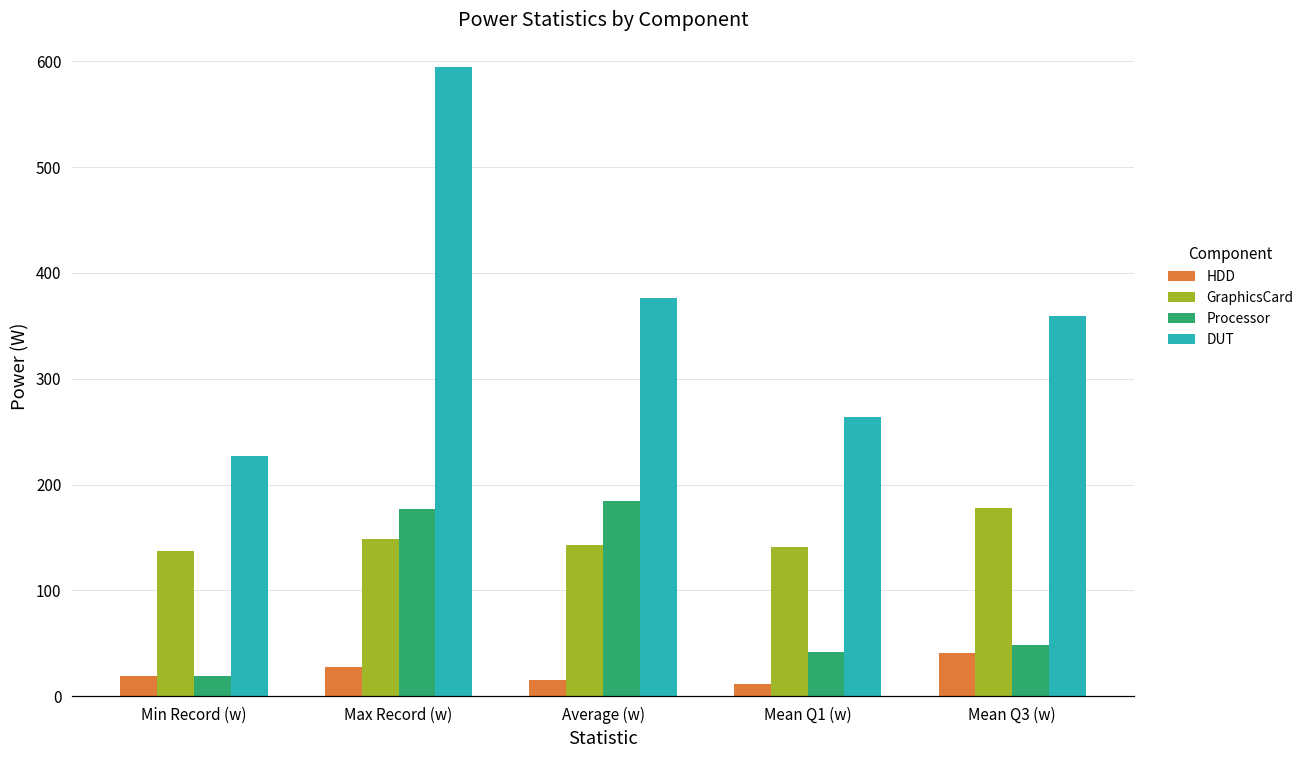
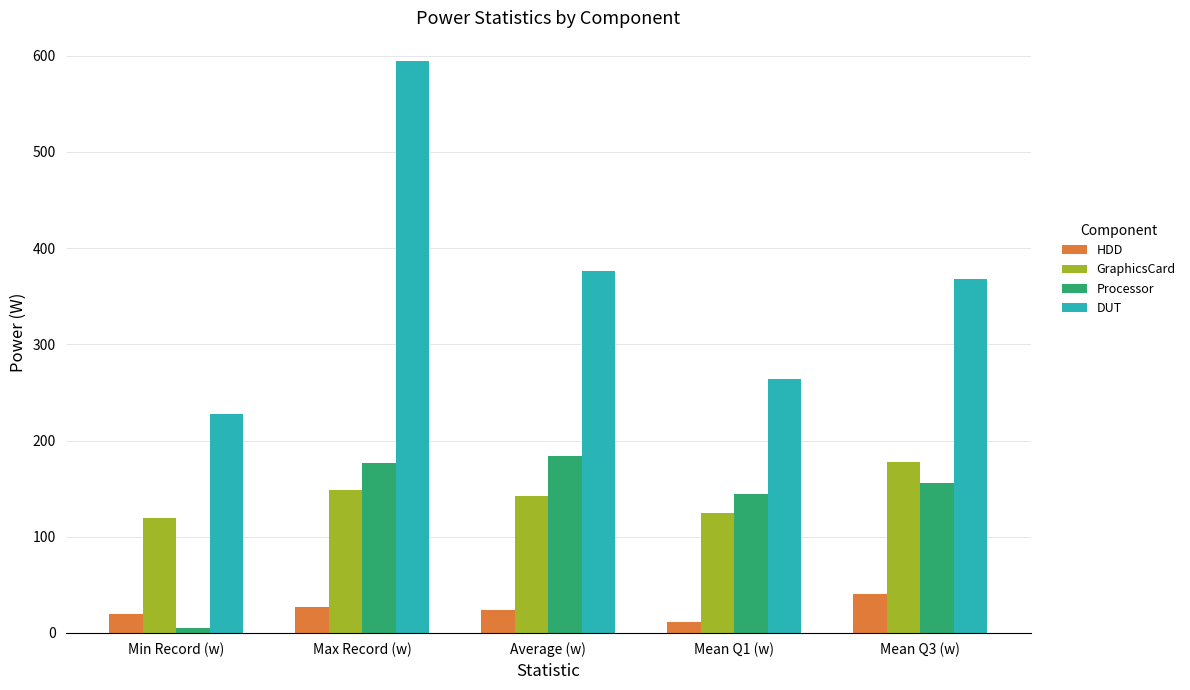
GraphicsCard, Min Record (w): 140 -> 120
Processor, Min Record (w): 20 -> 10
HDD, Average (w): 15 -> 23
GraphicsCard, Mean Q1 (w): 140 -> 120
Processor, Mean Q1 (w): 40 -> 140
Processor, Mean Q3 (w): 50 -> 160
DUT, Mean Q3 (w): 360 -> 370
